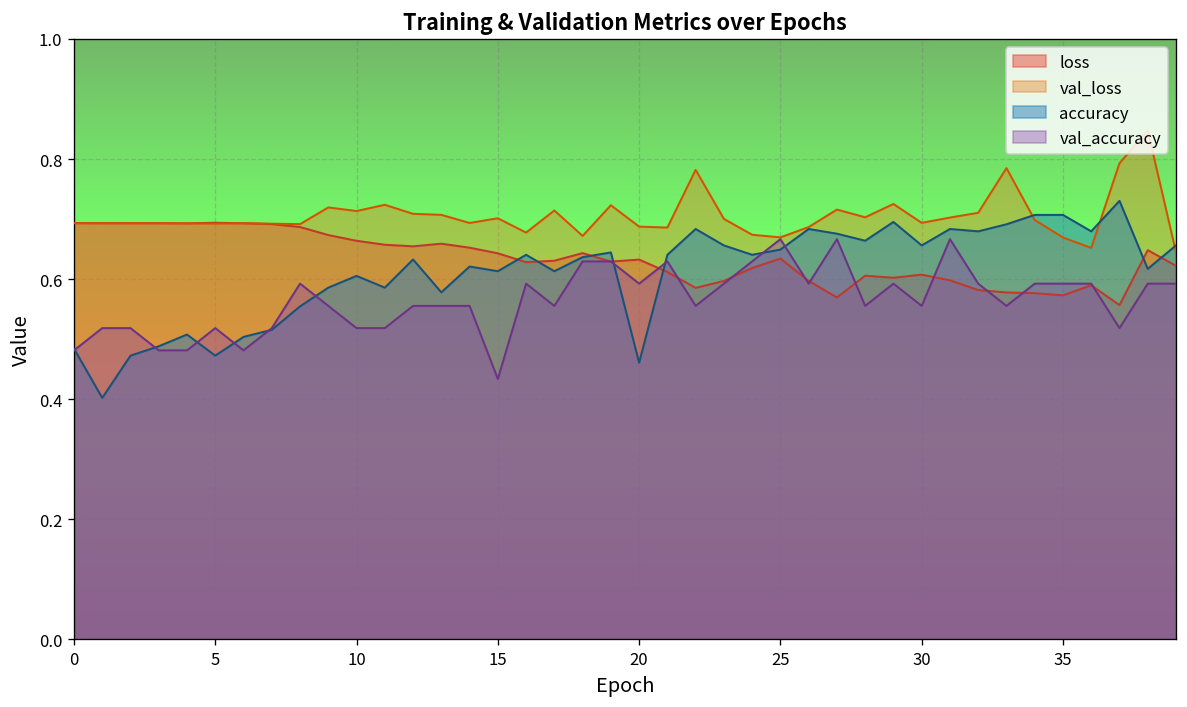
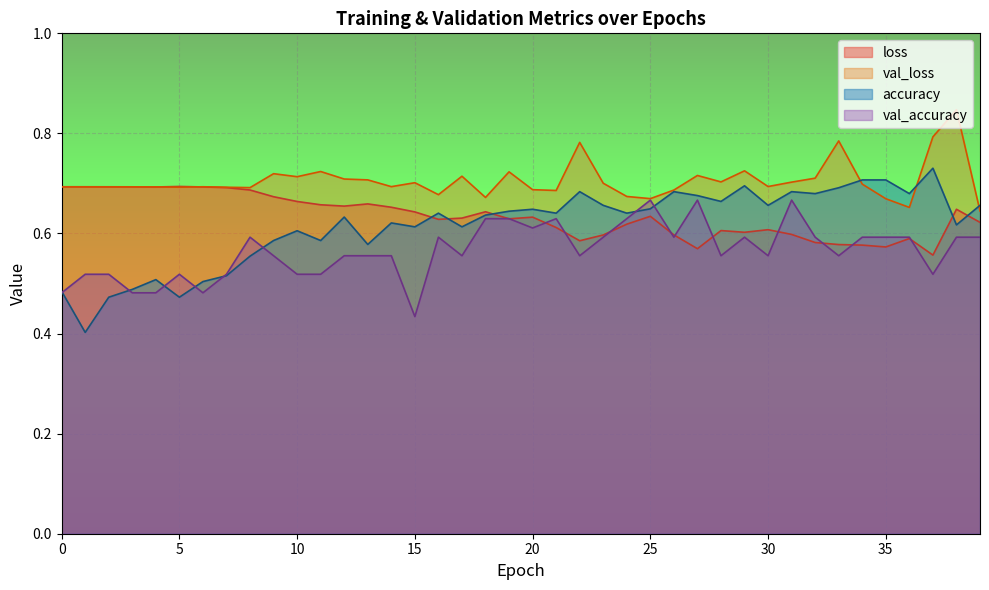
accuracy, 20: 0.46 -> 0.65
val_accuracy, 20: 0.59 -> 0.61
